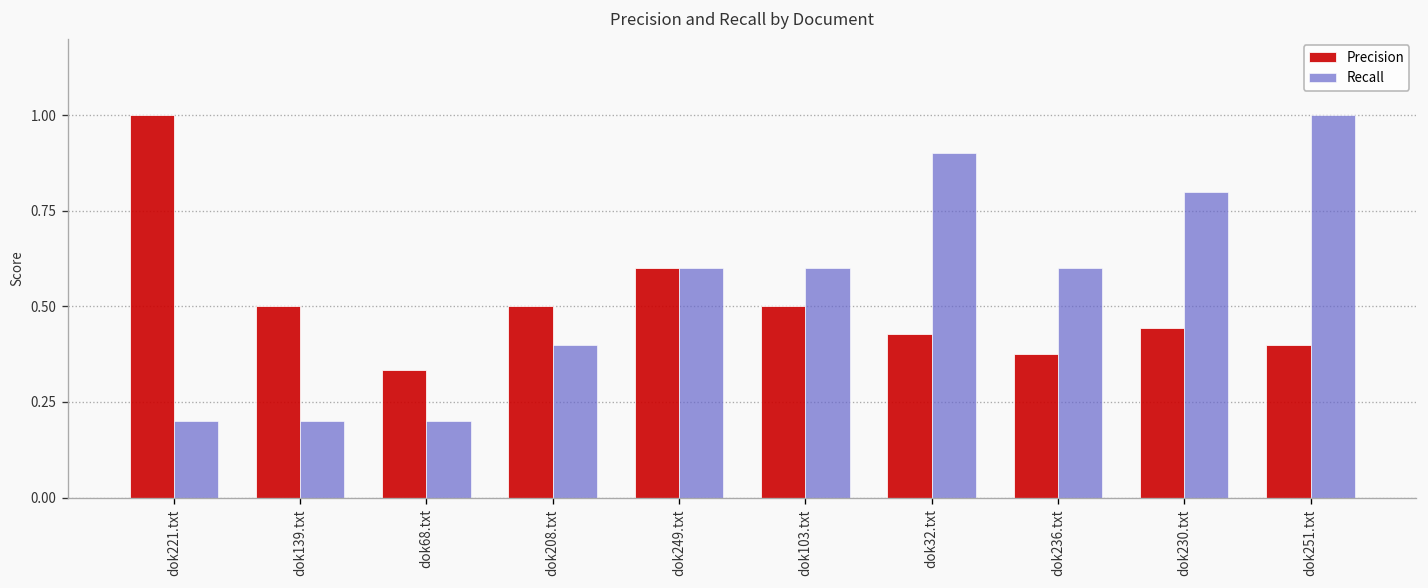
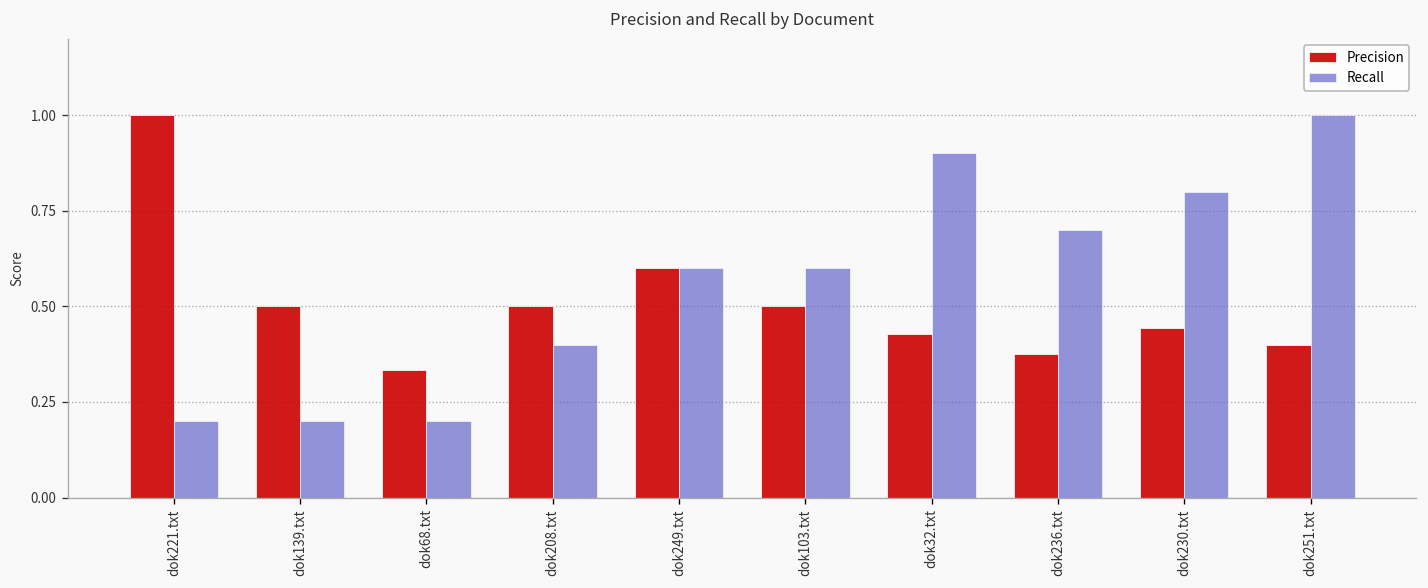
Recall, dok236.txt: 0.6 -> 0.7
